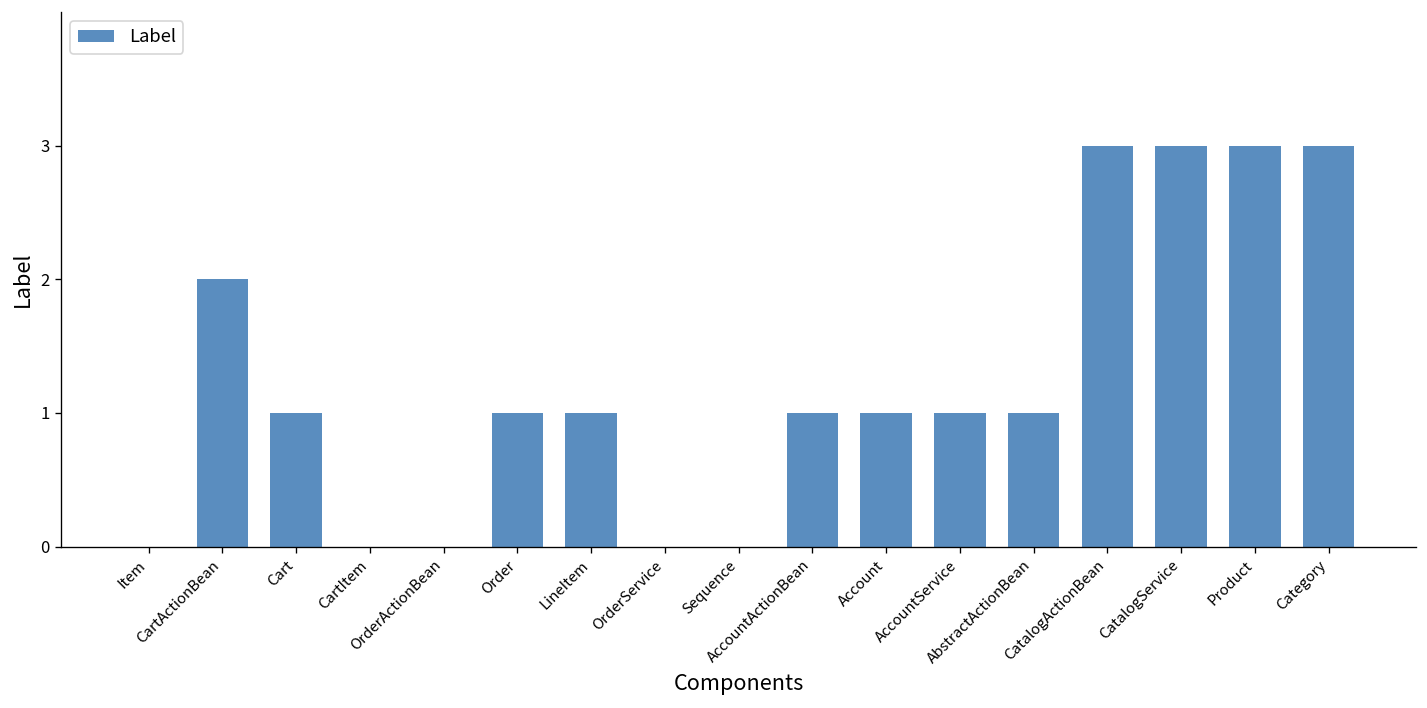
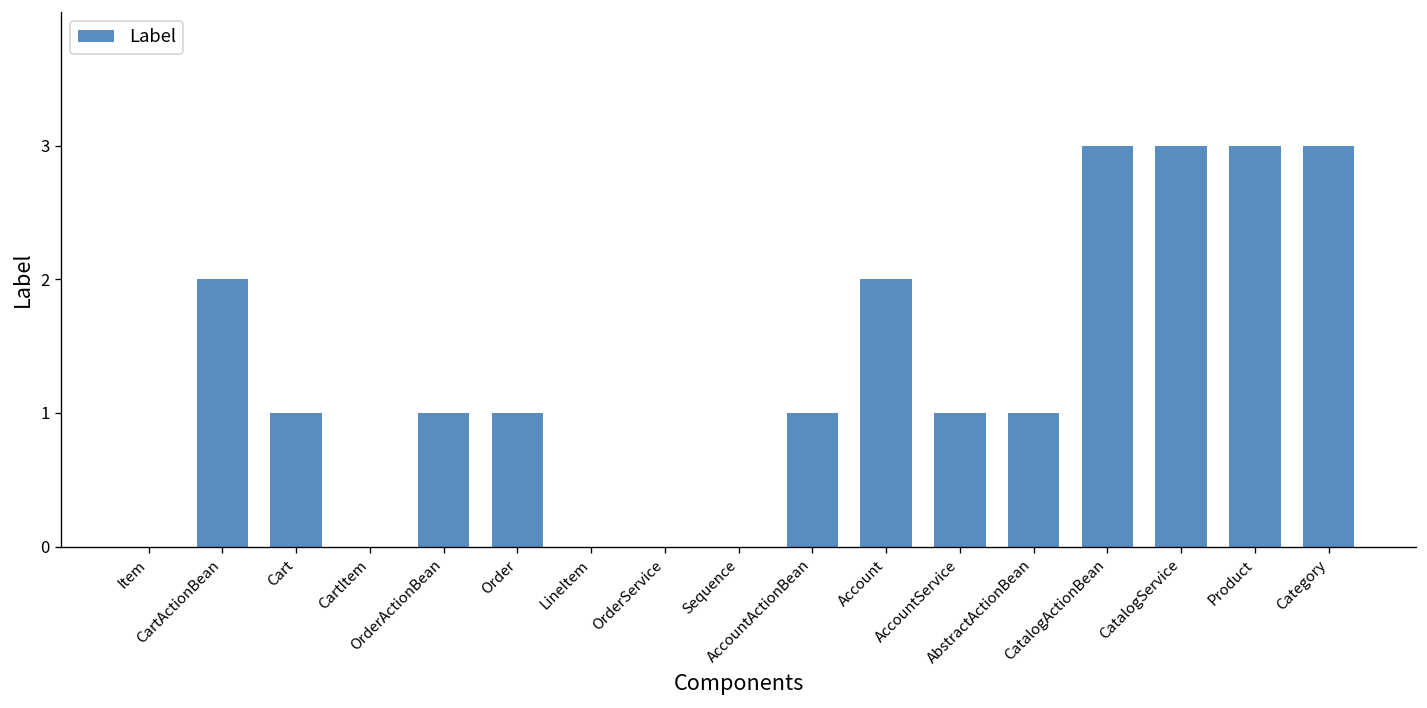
OrderActionBean: 0 -> 1
LineItem: 1 -> 0
Account: 1 -> 2
